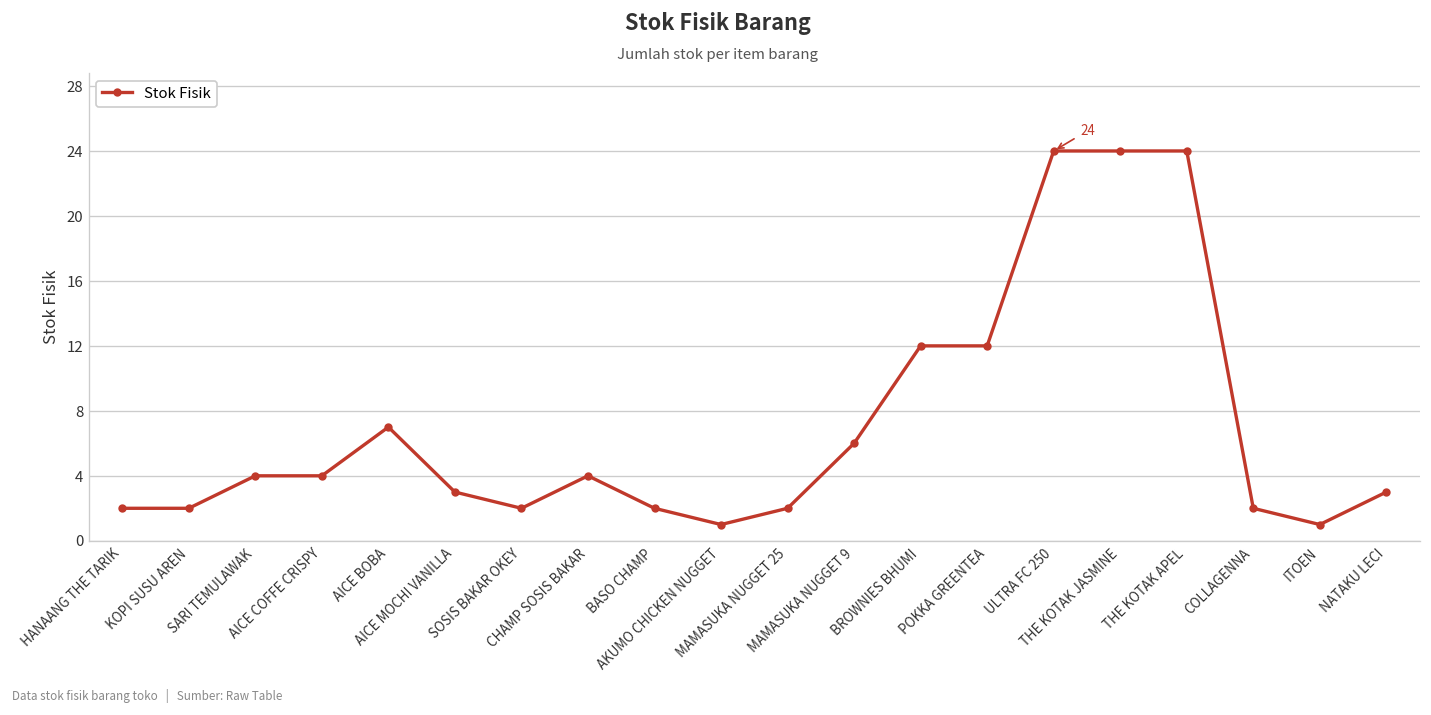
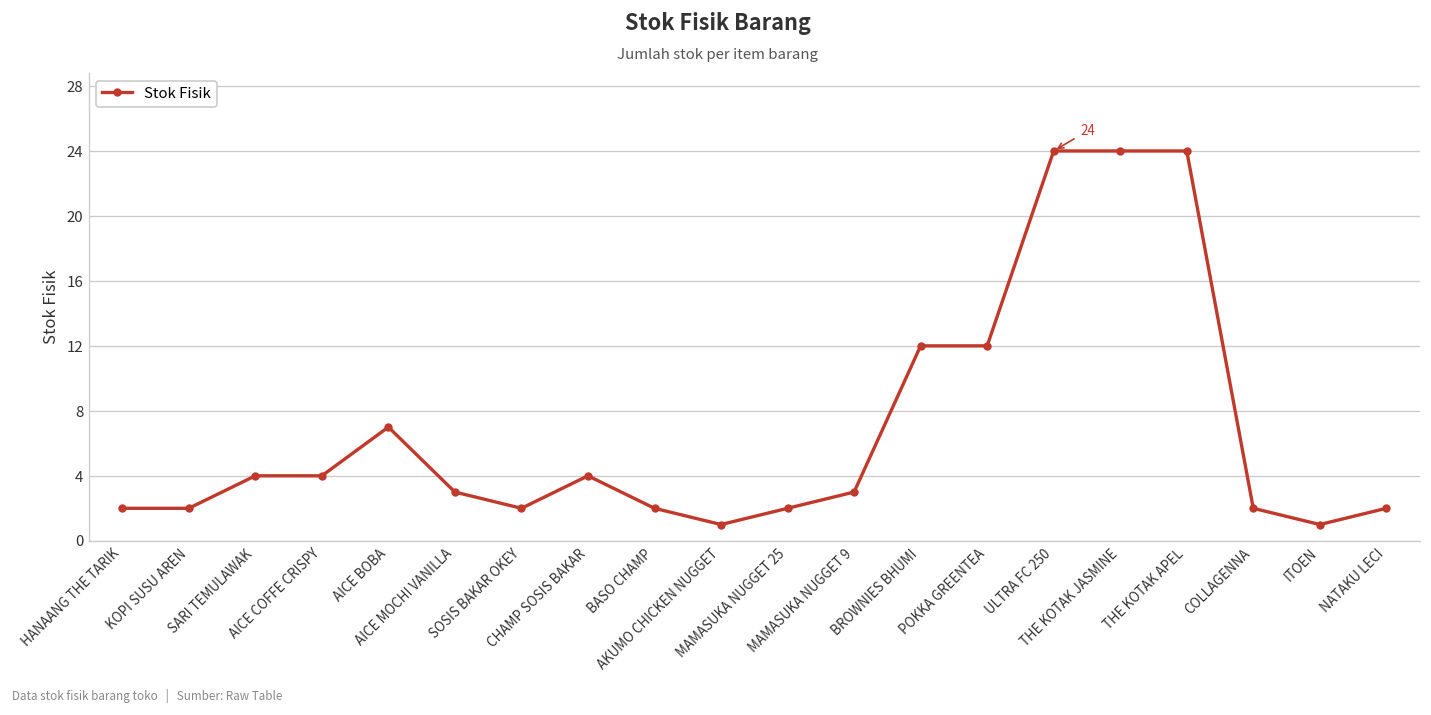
MAMASUKA NUGGET 9: 6 -> 3
NATAKU LECI: 3 -> 2
